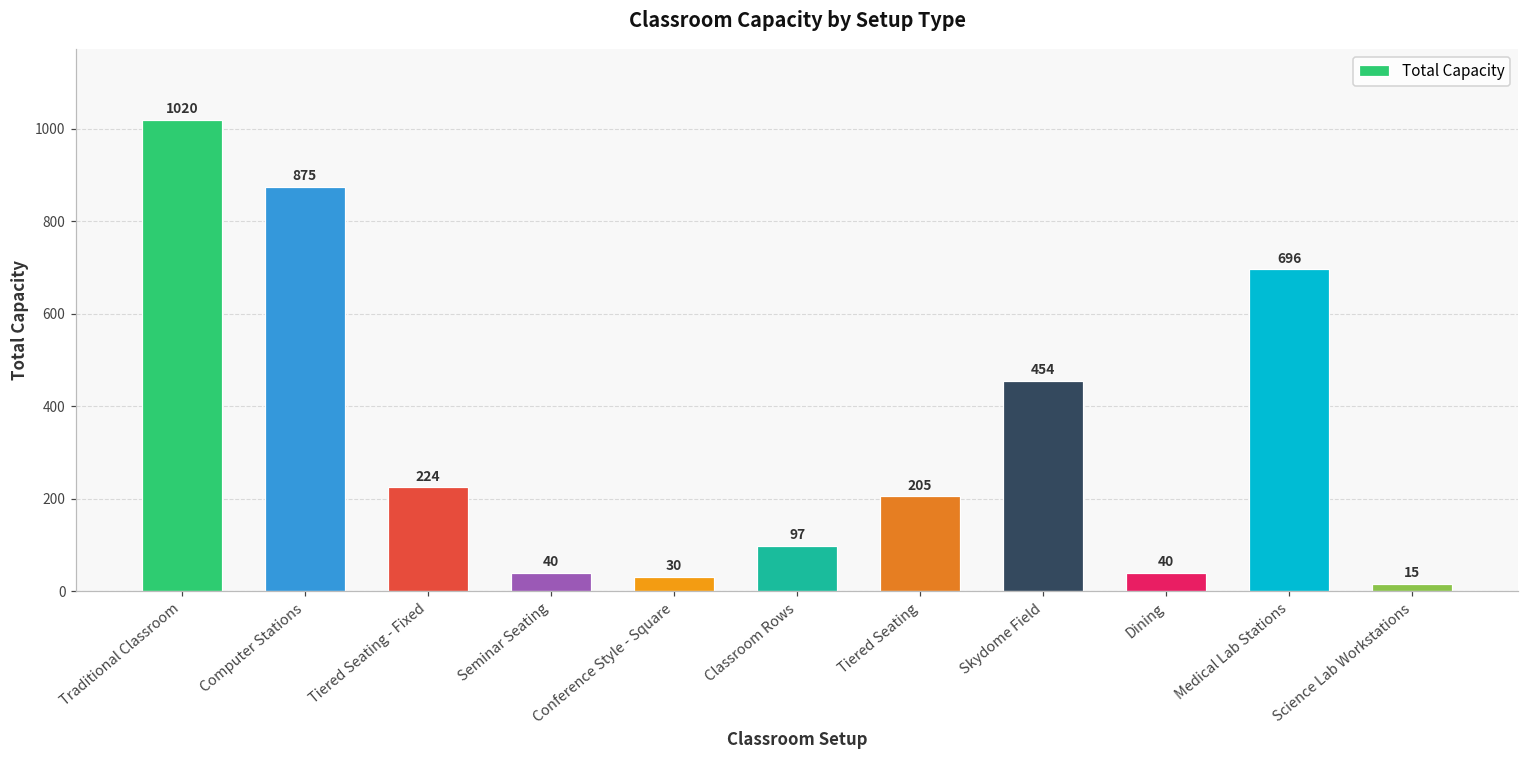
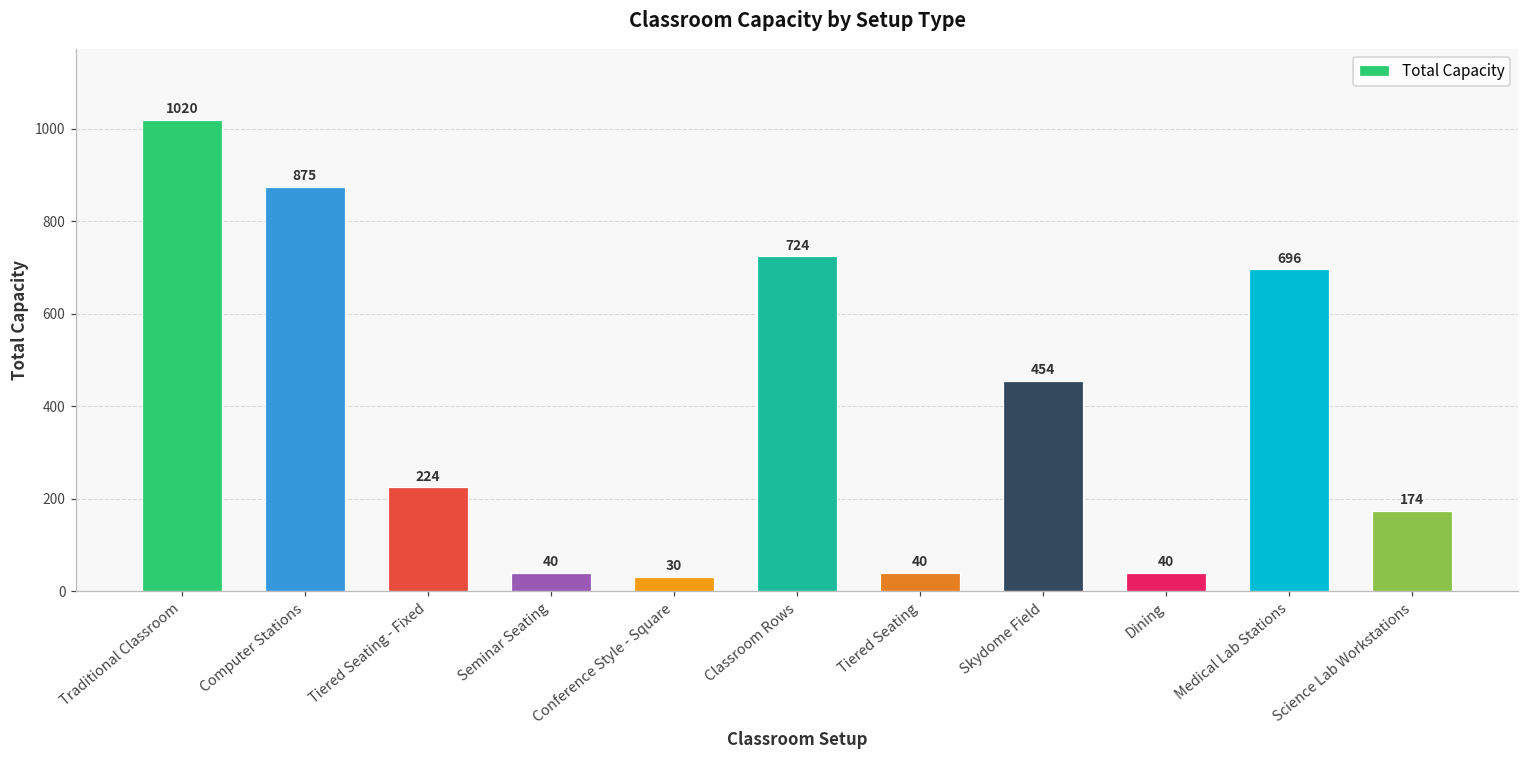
Classroom Rows: 97 -> 724
Tiered Seating: 205 -> 40
Science Lab Workstations: 15 -> 174
